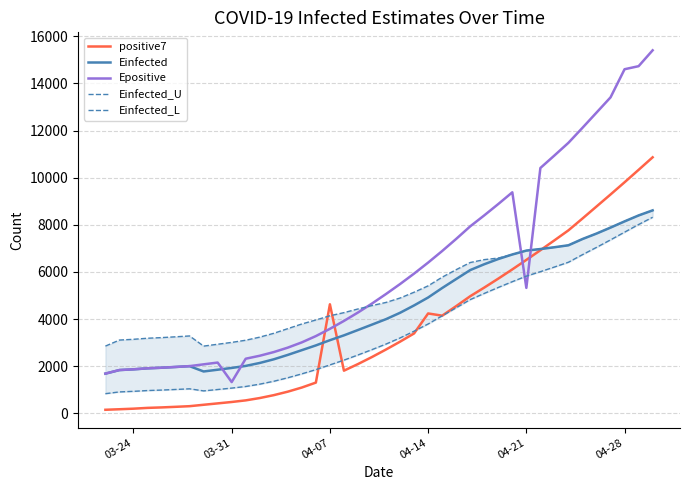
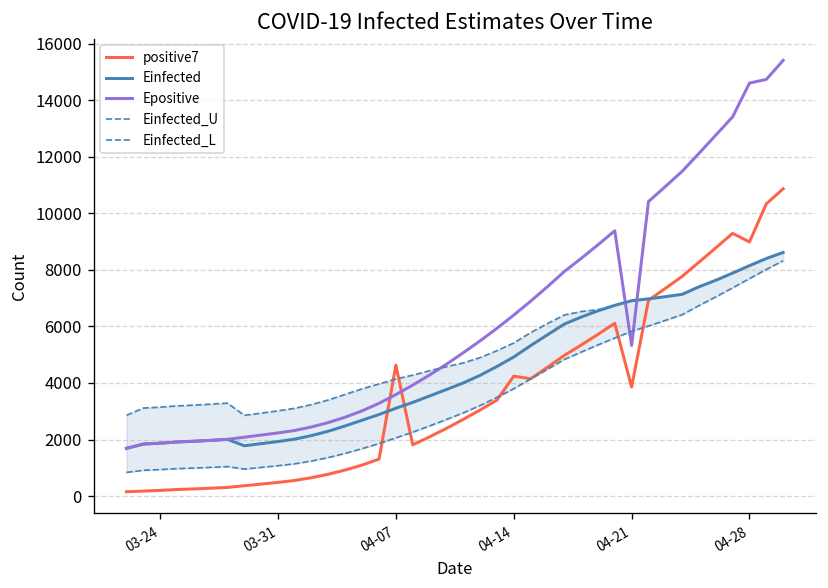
Epositive, 03-31: 1300 -> 2200
positive7, 04-21: 6500 -> 3900
positive7, 04-28: 9800 -> 9000
